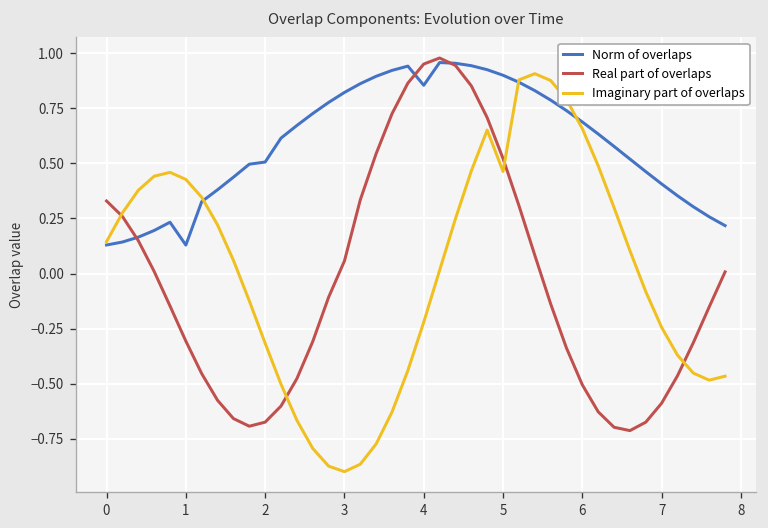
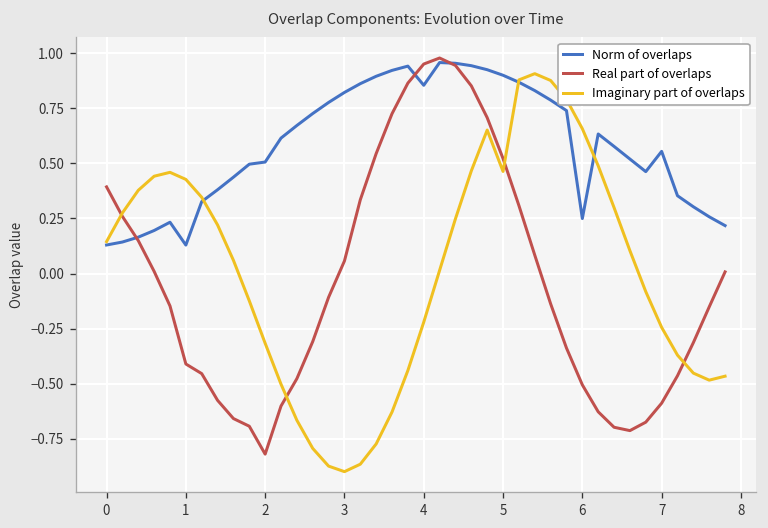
Real part of overlaps, 0: 0.33 -> 0.39
Real part of overlaps, 1: -0.31 -> -0.41
Real part of overlaps, 2: -0.68 -> -0.82
Norm of overlaps, 6: 0.69 -> 0.25
Norm of overlaps, 7: 0.41 -> 0.55
